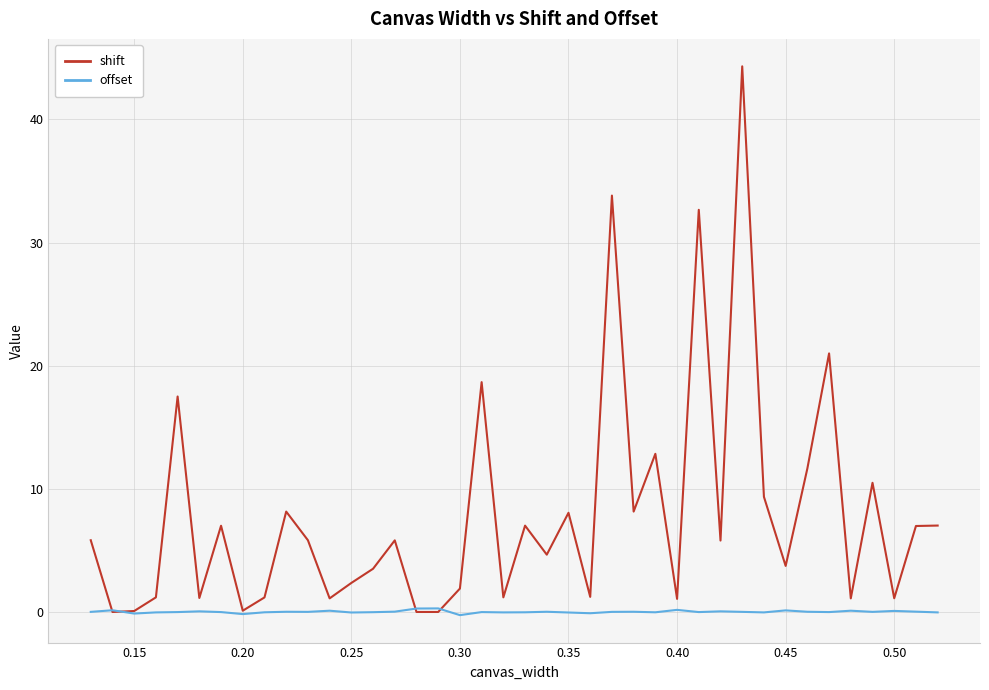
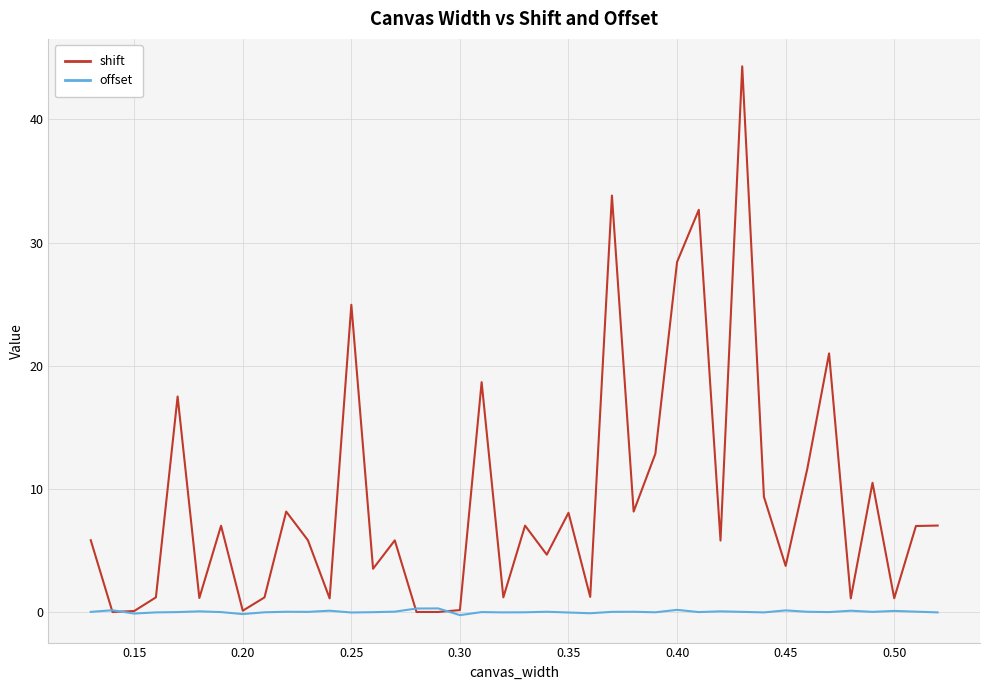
shift, 0.25: 2.4 -> 24.9
shift, 0.30: 1.9 -> 0.2
shift, 0.40: 1.1 -> 28.4
